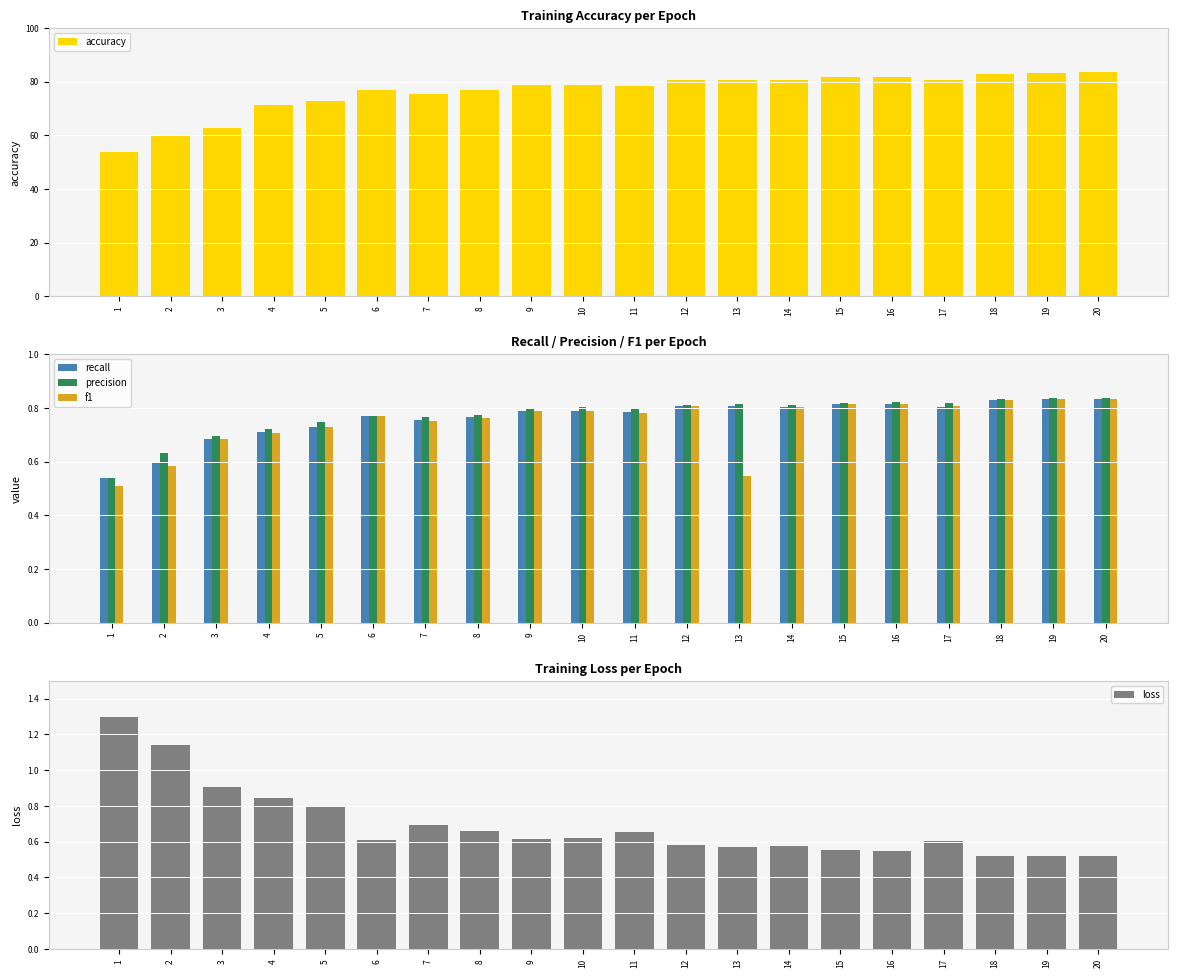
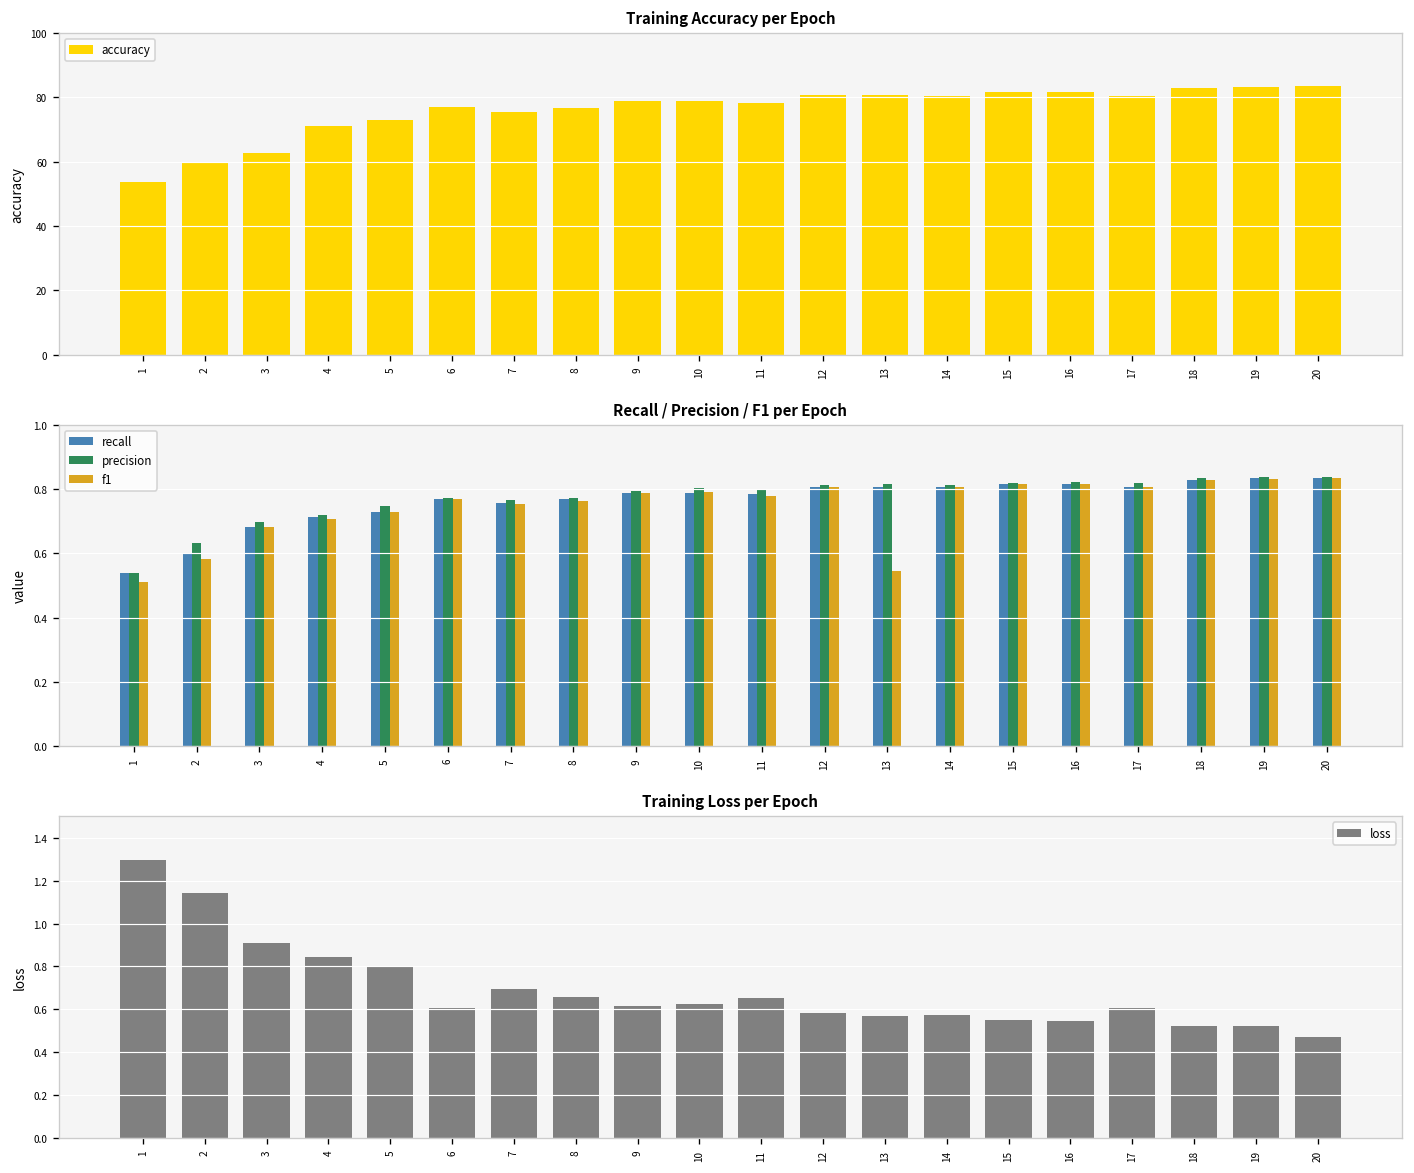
Training Loss per Epoch, 20: 0.52 -> 0.47
